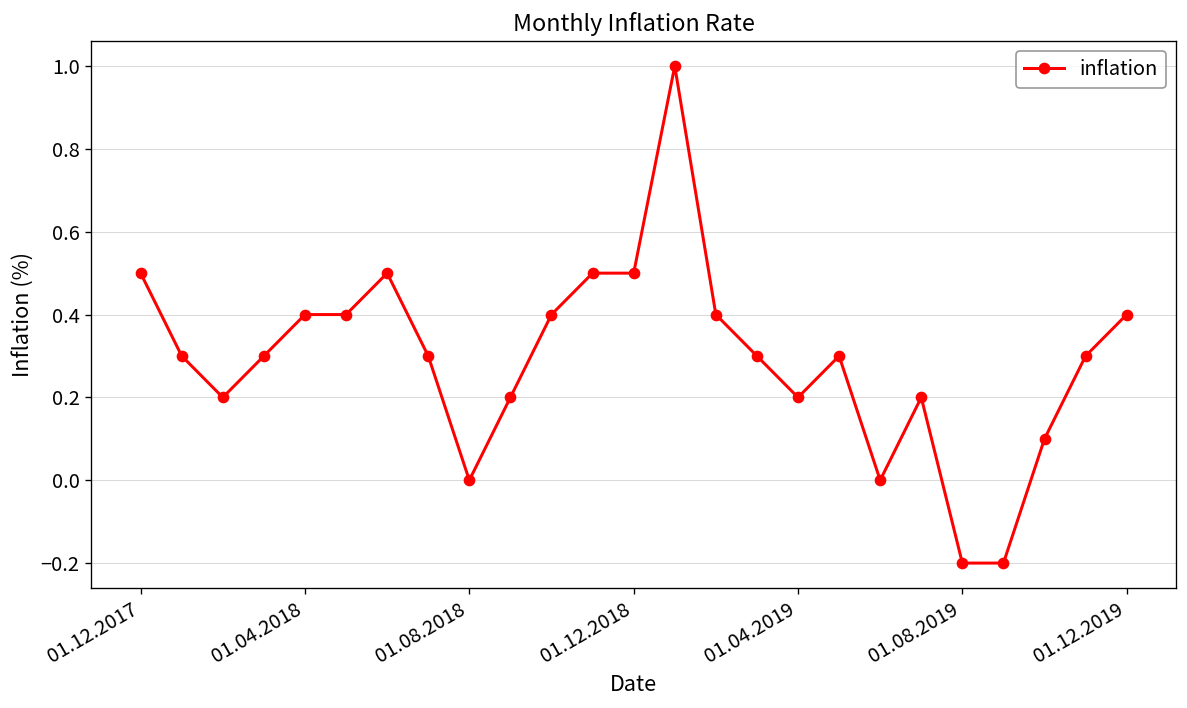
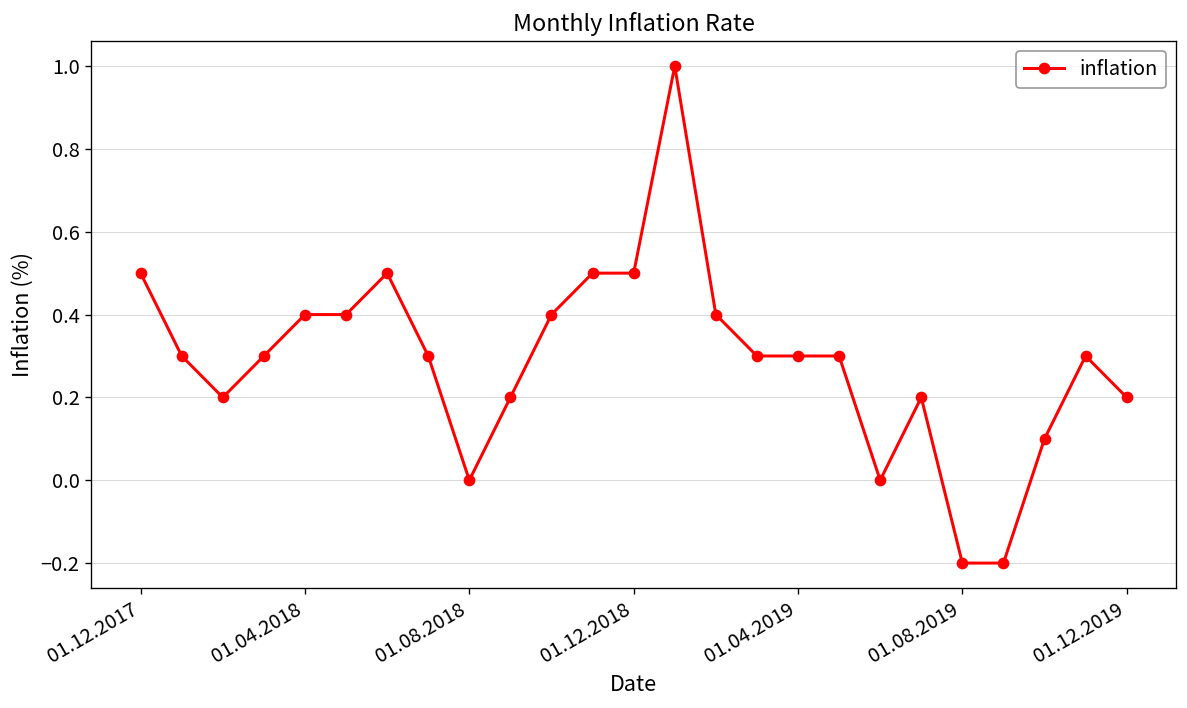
01.04.2019: 0.2 -> 0.3
01.12.2019: 0.4 -> 0.2
